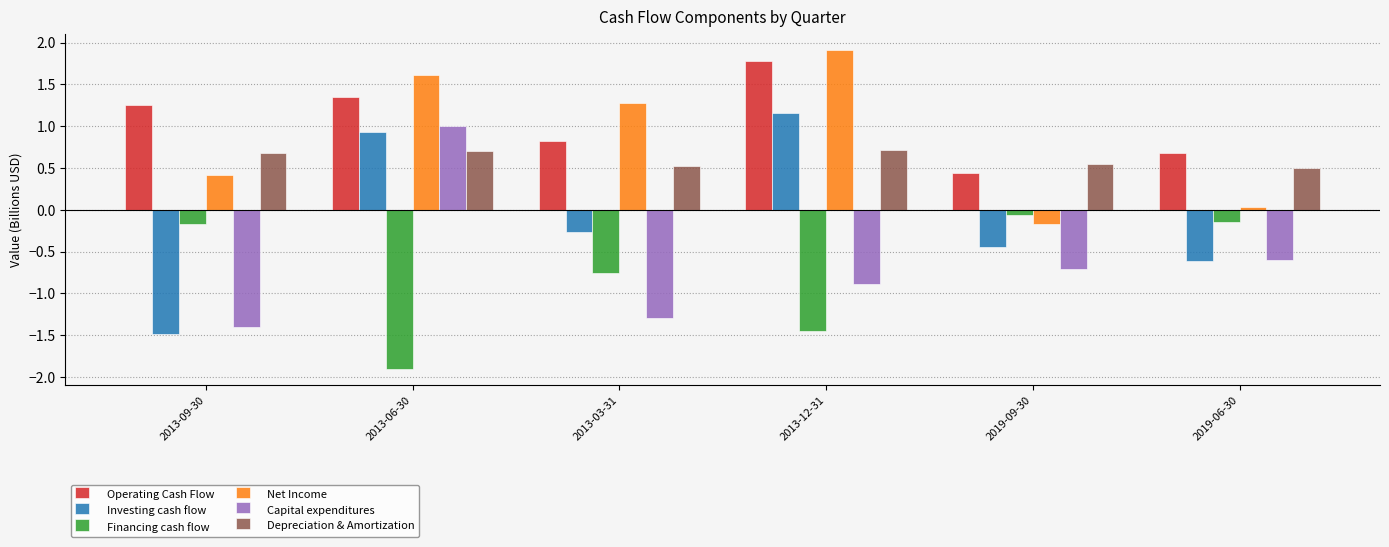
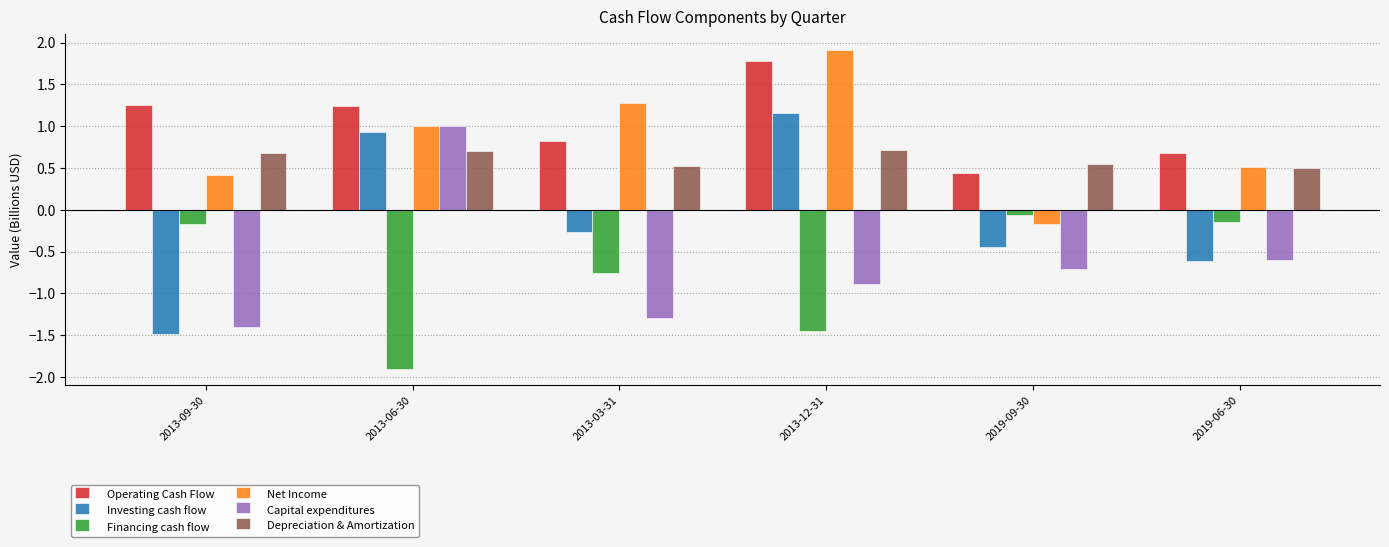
Operating Cash Flow, 2013-06-30: 1.4 -> 1.2
Net Income, 2013-06-30: 1.6 -> 1.0
Net Income, 2019-06-30: 0.0 -> 0.5
